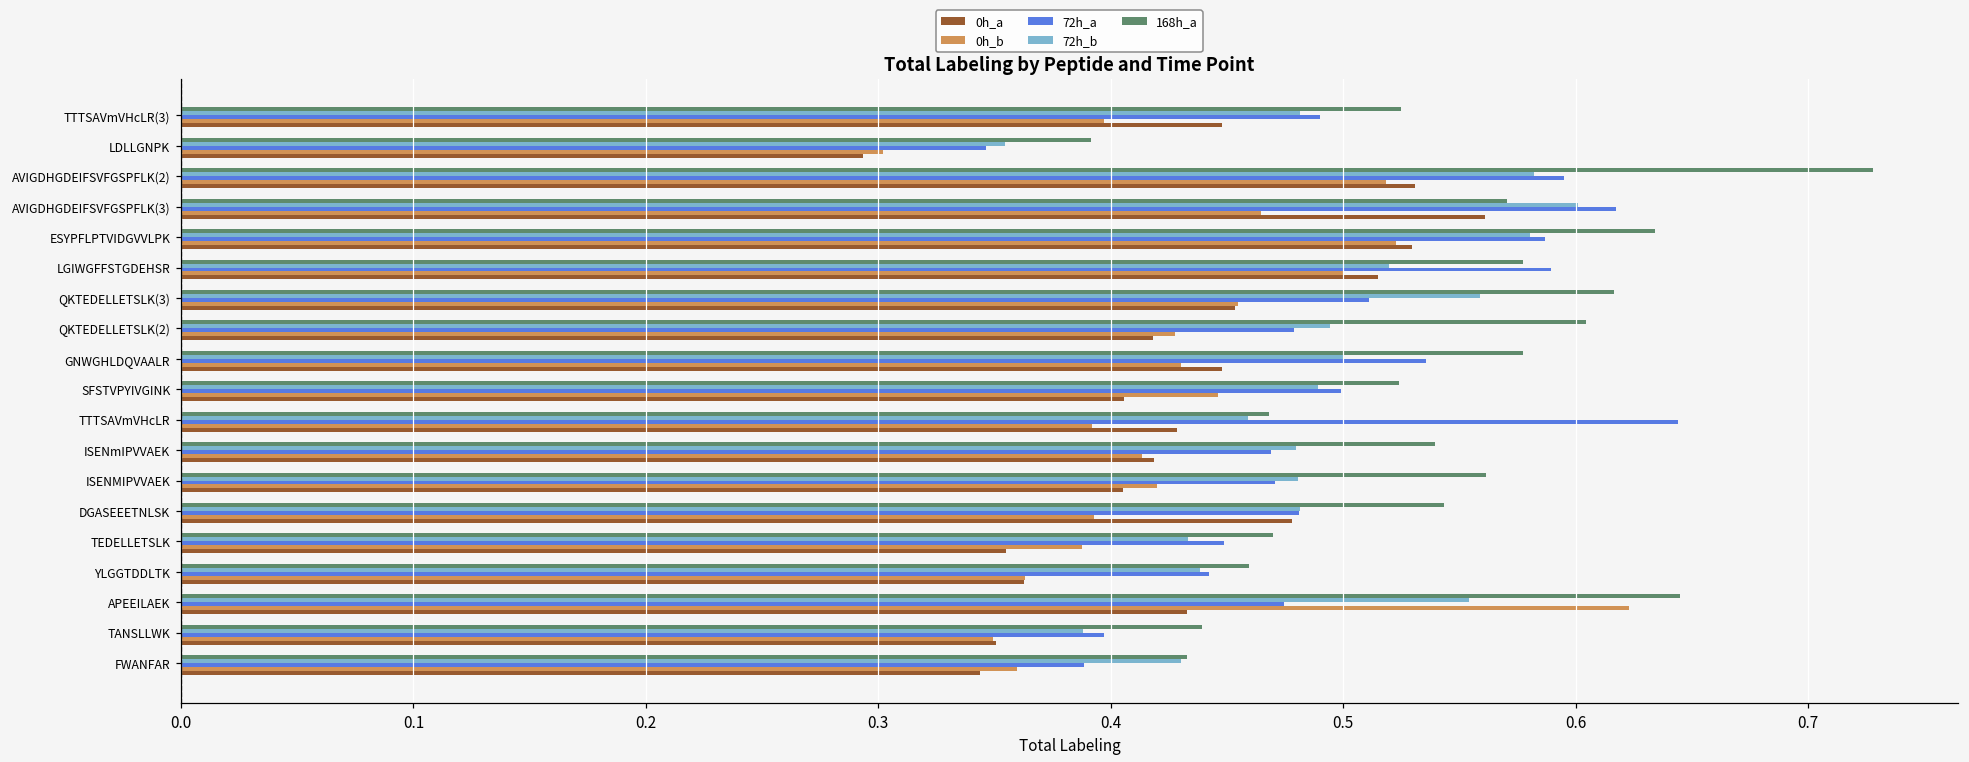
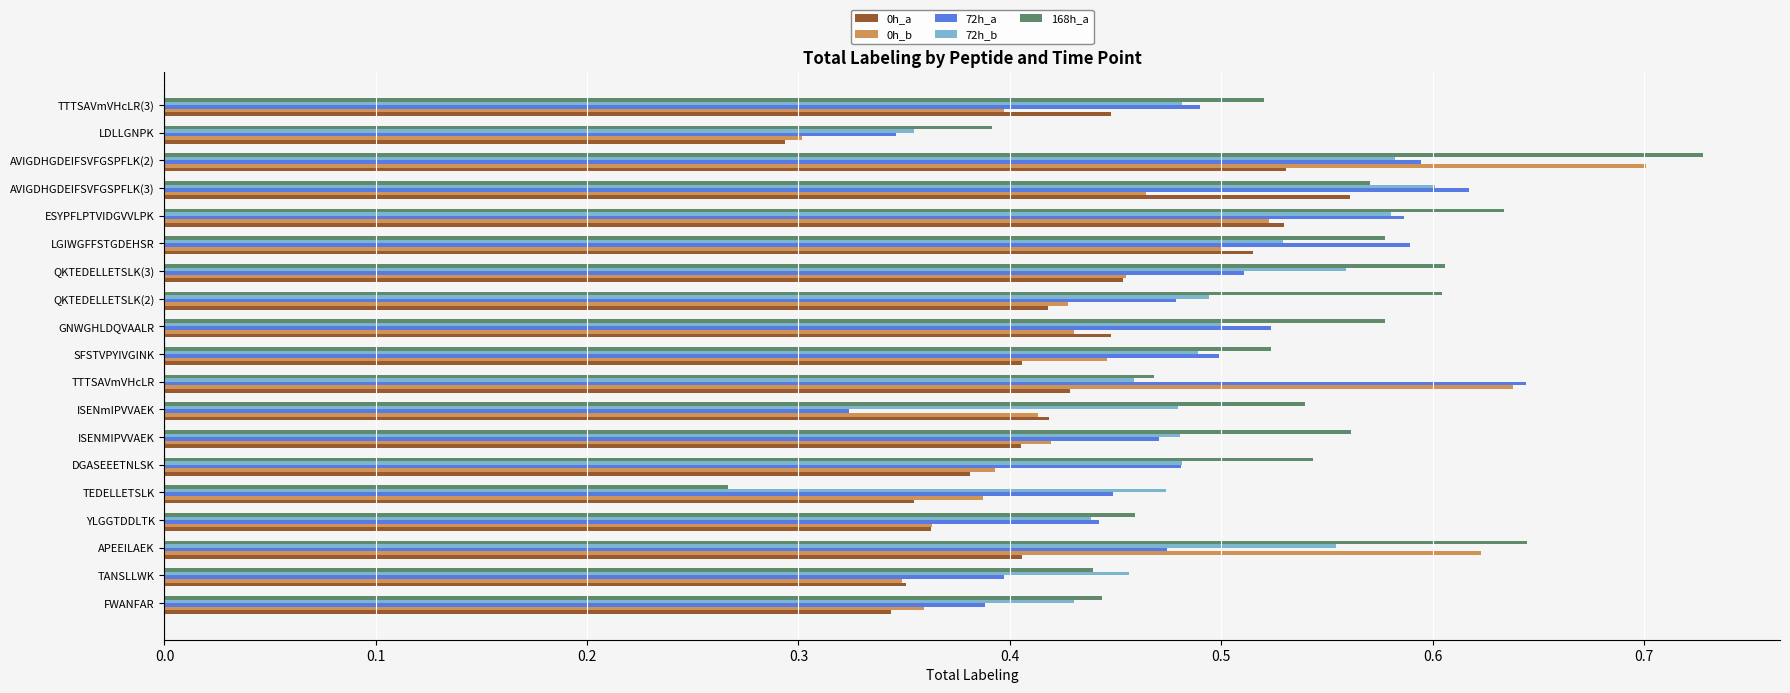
168h_a, TTTSAVmVHcLR(3): 0.525 -> 0.520
0h_b, AVIGDHGDEIFSVFGSPFLK(2): 0.518 -> 0.701
72h_b, LGIWGFFSTGDEHSR: 0.519 -> 0.529
168h_a, QKTEDELLETSLK(3): 0.616 -> 0.606
72h_a, GNWGHLDQVAALR: 0.536 -> 0.524
0h_b, TTTSAVmVHcLR: 0.392 -> 0.638
72h_a, ISENmIPVVAEK: 0.469 -> 0.324
0h_a, DGASEEETNLSK: 0.478 -> 0.381
168h_a, TEDELLETSLK: 0.470 -> 0.267
72h_b, TEDELLETSLK: 0.433 -> 0.474
0h_a, APEEILAEK: 0.433 -> 0.406
72h_b, TANSLLWK: 0.388 -> 0.457
168h_a, FWANFAR: 0.433 -> 0.444
